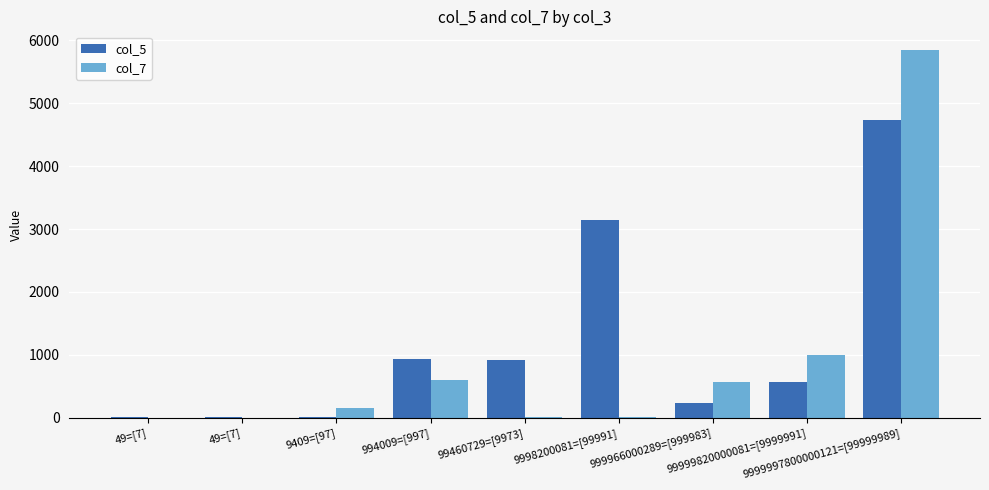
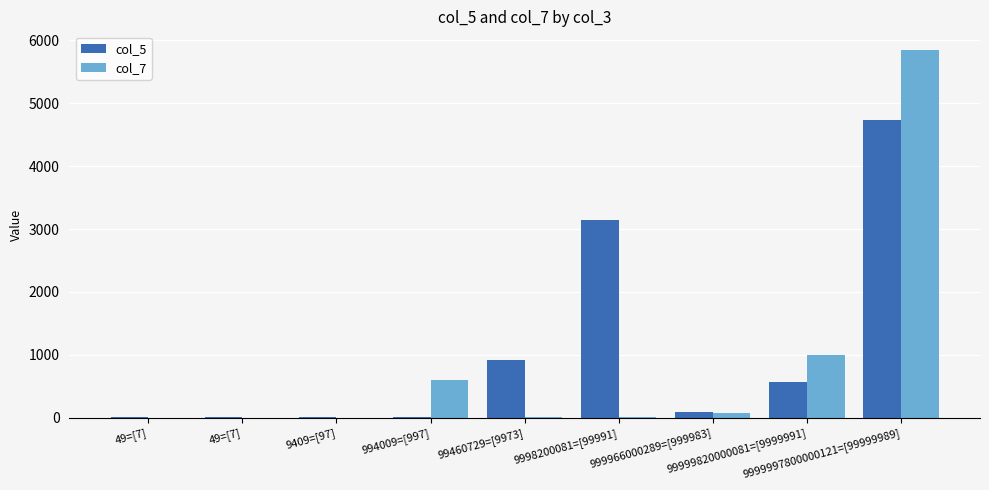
col_7, 9409=[97]: 200 -> 0
col_5, 994009=[997]: 900 -> 0
col_5, 999966000289=[999983]: 200 -> 100
col_7, 999966000289=[999983]: 600 -> 100
